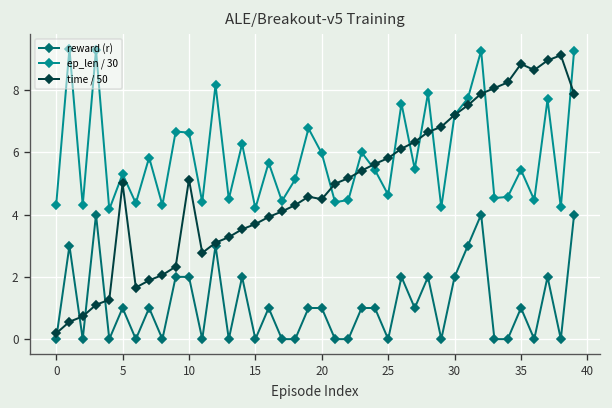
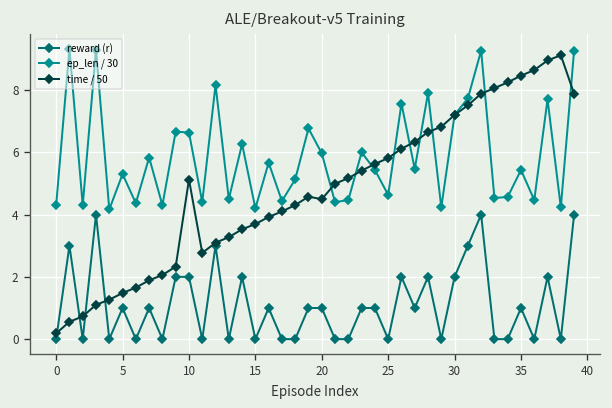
time / 50, 5: 5.0 -> 1.5
time / 50, 35: 8.8 -> 8.5
